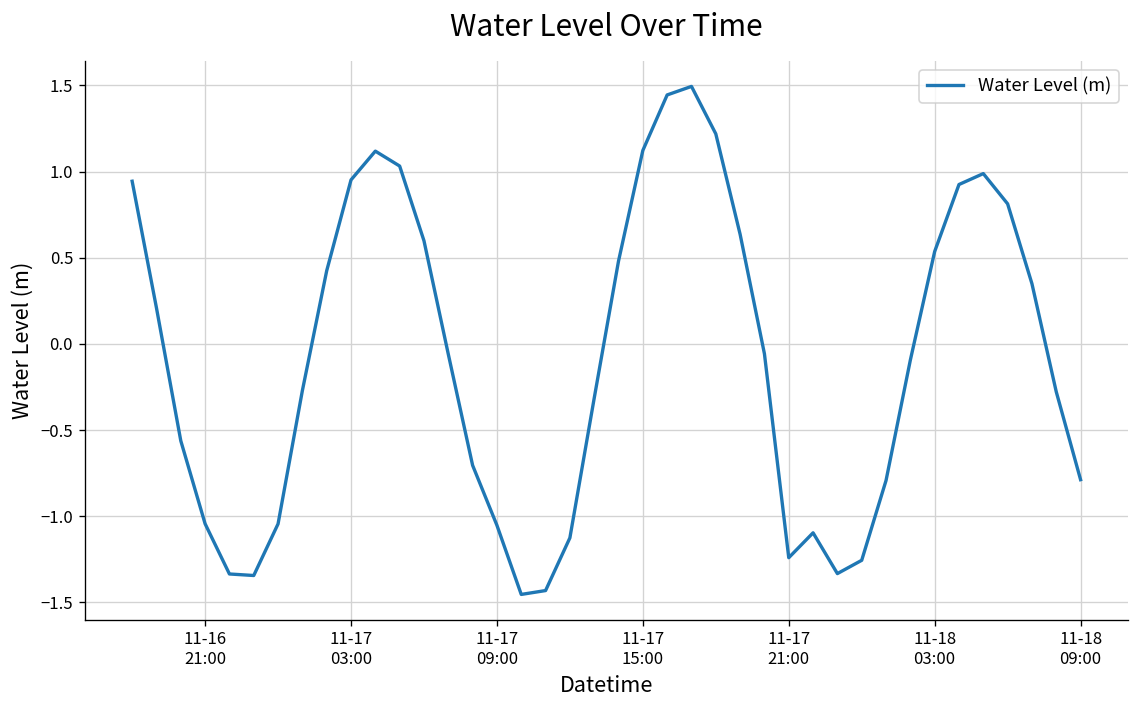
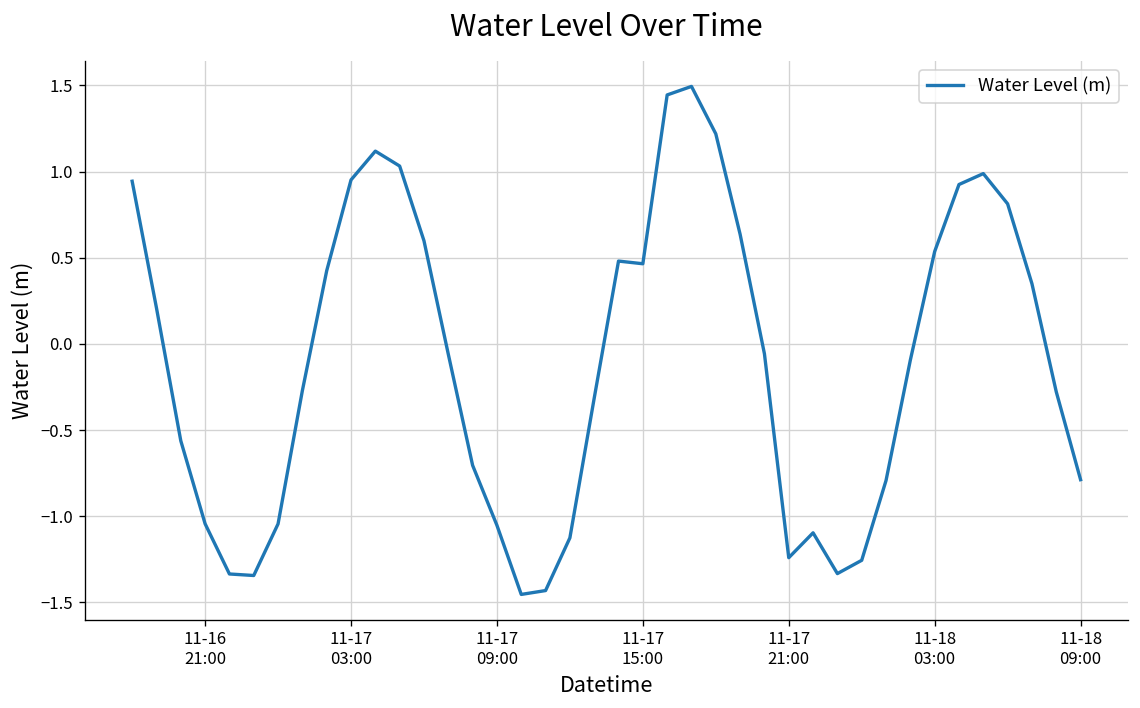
11-17 15:00: 1.12 -> 0.47
